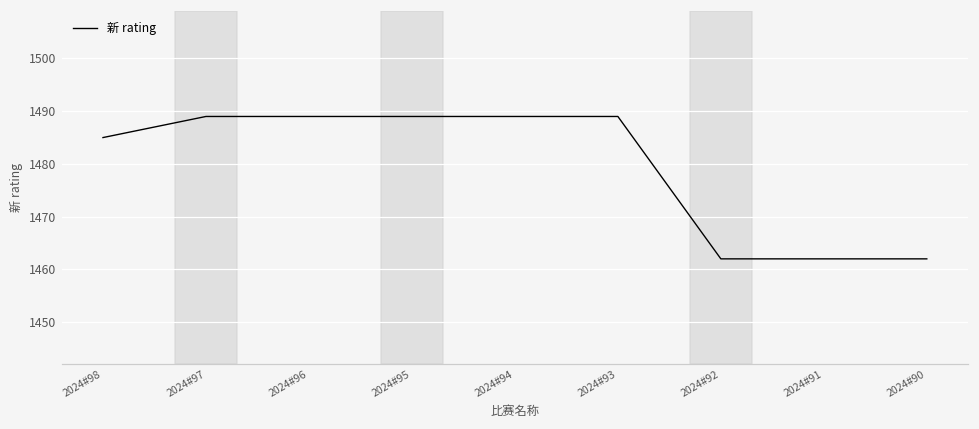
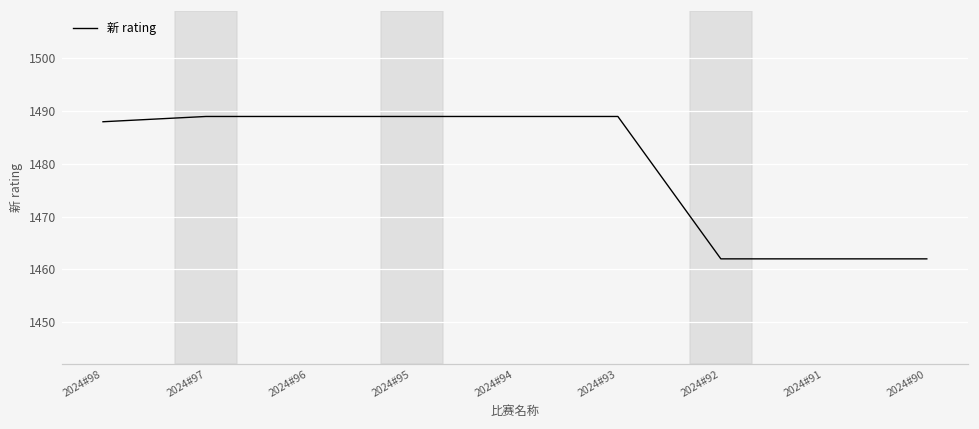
2024#98: 1485 -> 1488
